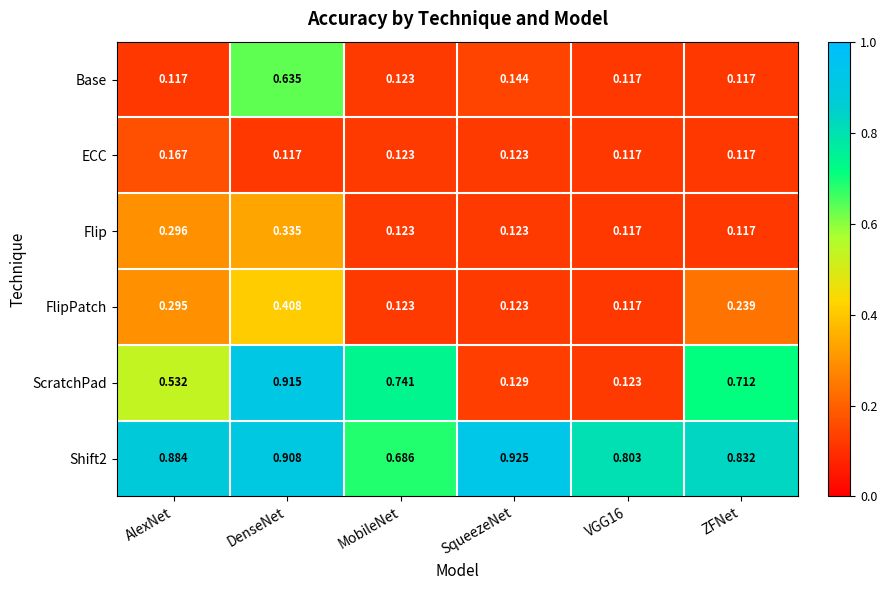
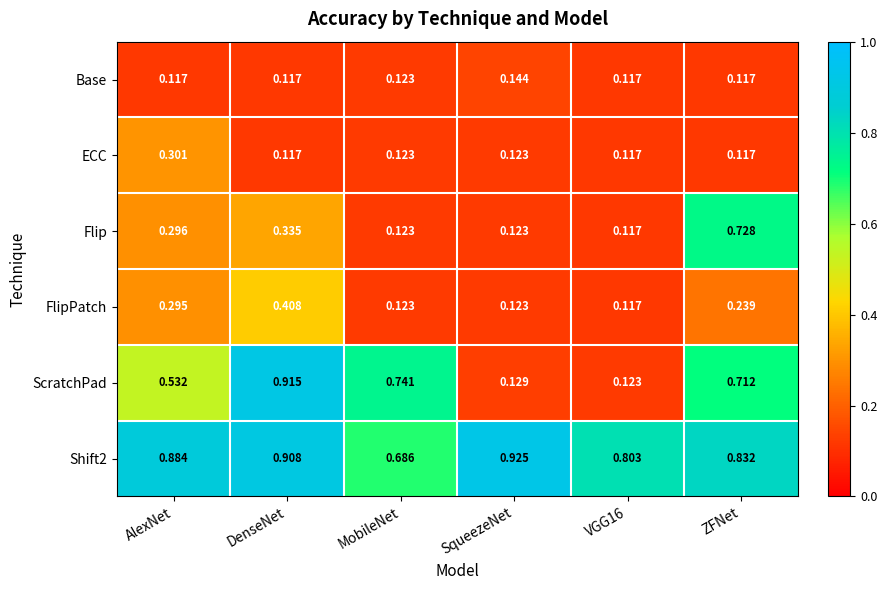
Base, DenseNet: 0.635 -> 0.117
ECC, AlexNet: 0.167 -> 0.301
Flip, ZFNet: 0.117 -> 0.728
